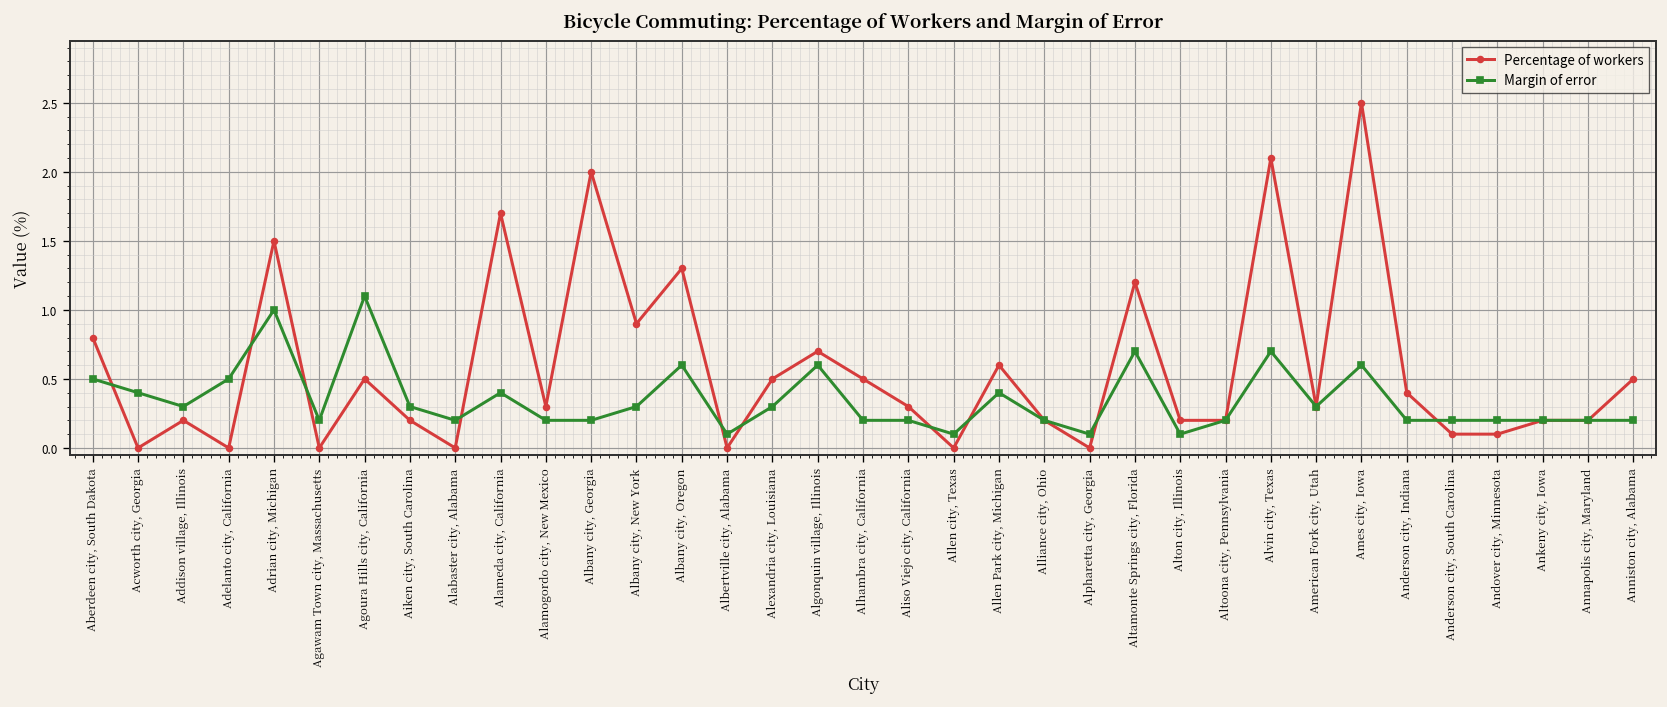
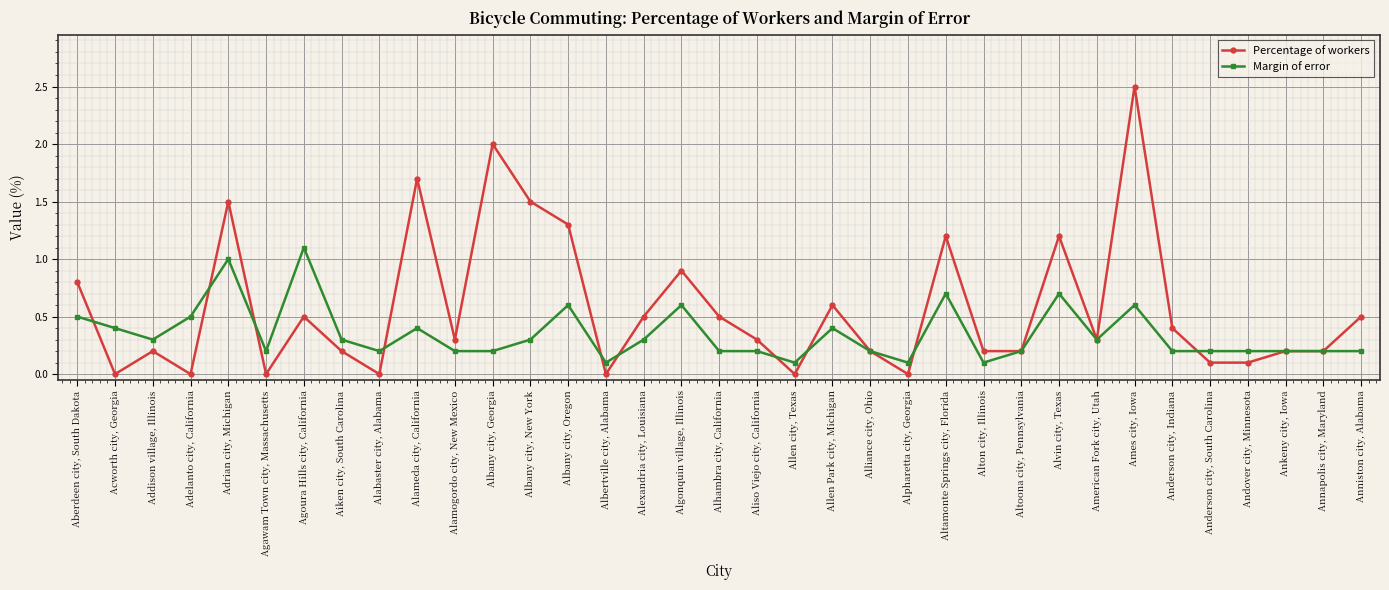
Percentage of workers, Albany city, New York: 0.9 -> 1.5
Percentage of workers, Algonquin village, Illinois: 0.7 -> 0.9
Percentage of workers, Alvin city, Texas: 2.1 -> 1.2
